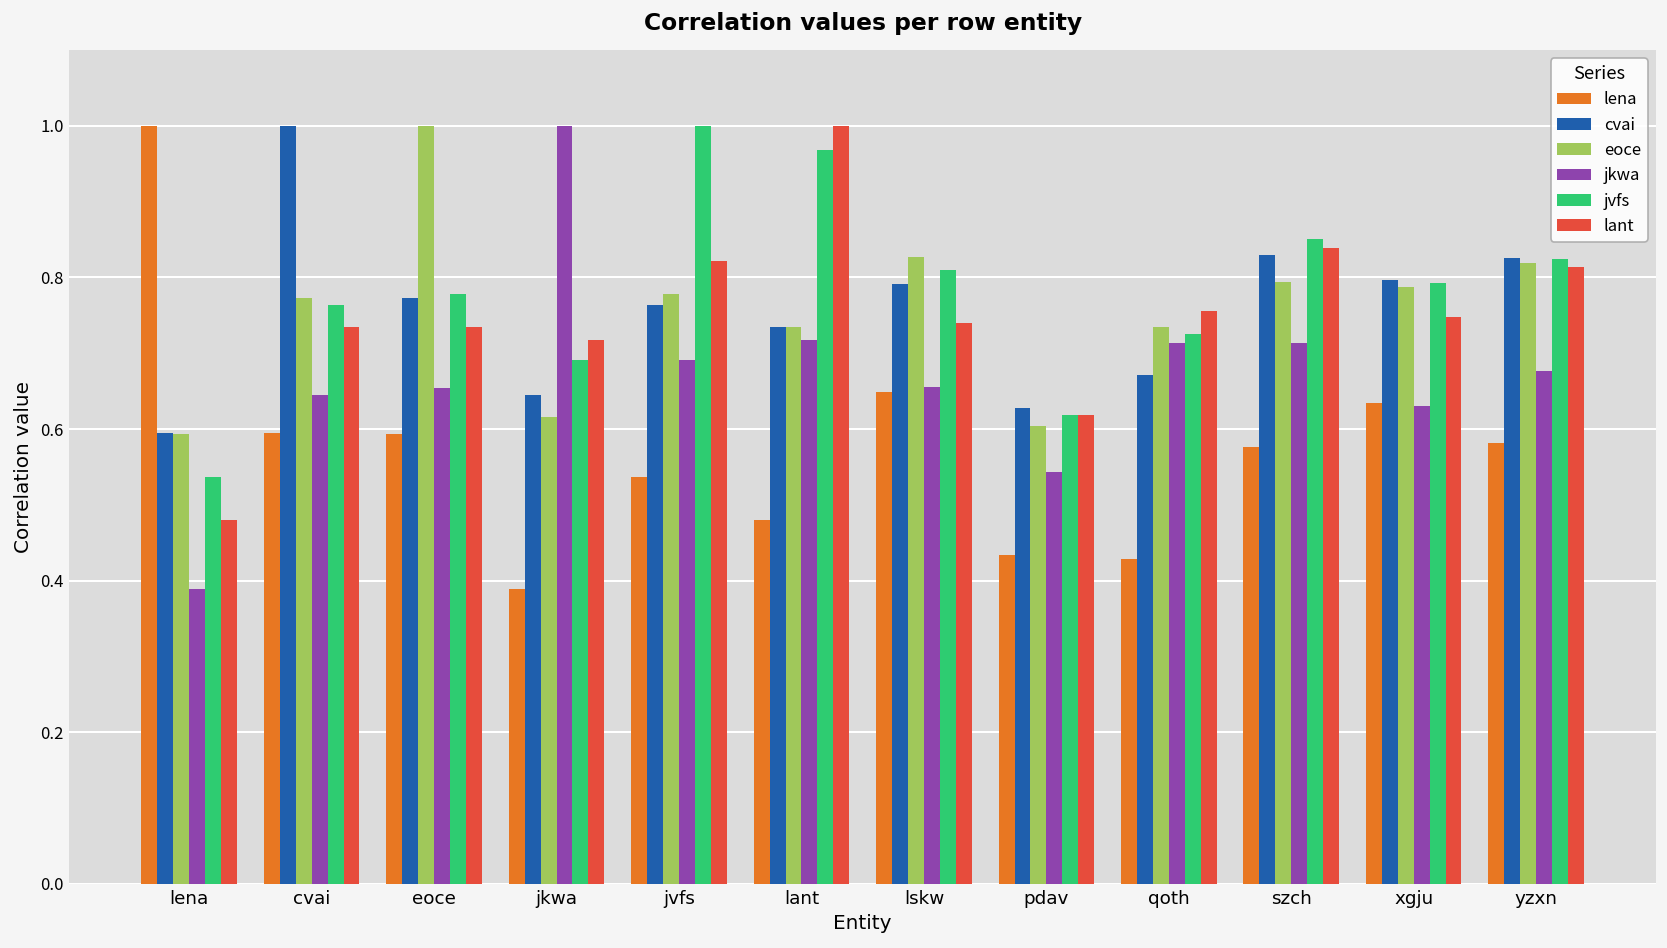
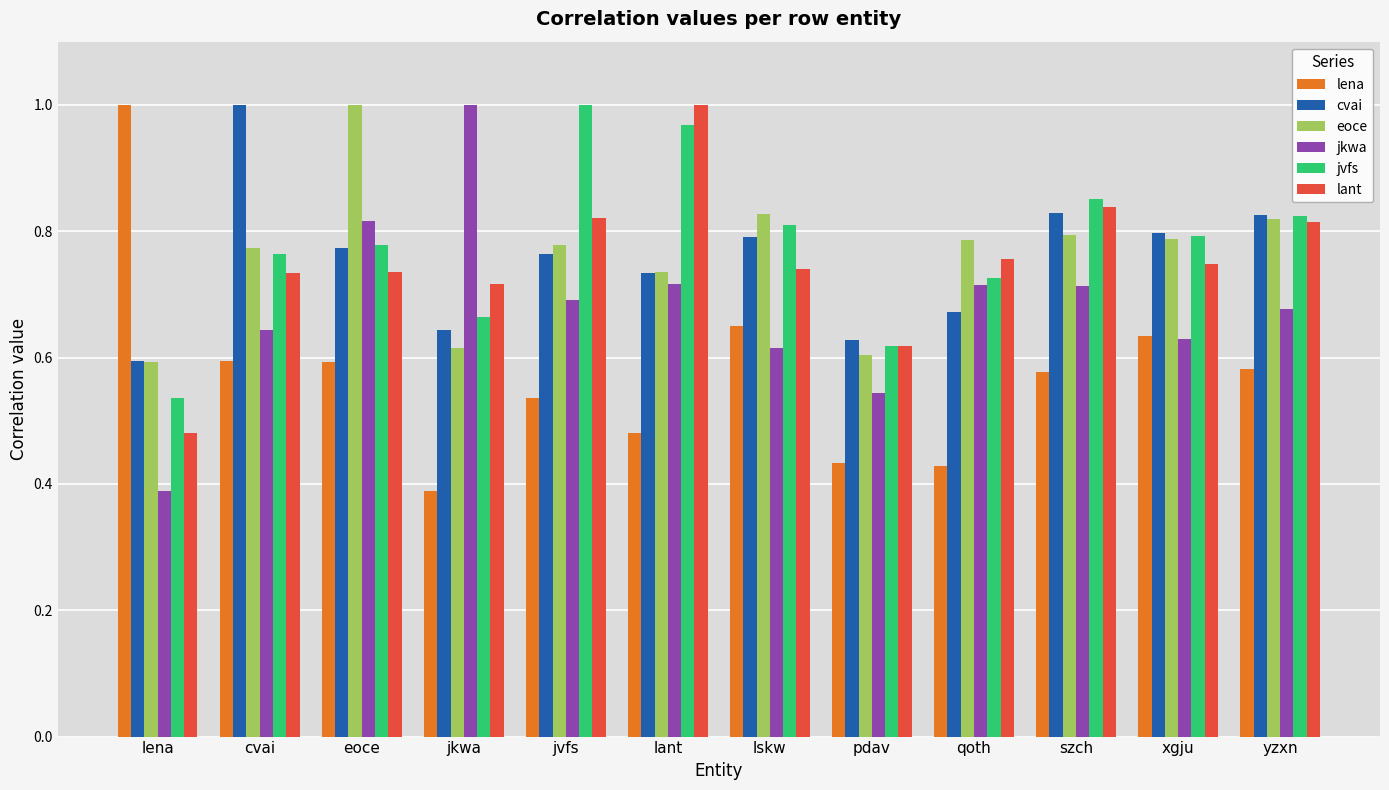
jkwa, eoce: 0.65 -> 0.82
jvfs, jkwa: 0.69 -> 0.66
jkwa, lskw: 0.65 -> 0.62
eoce, qoth: 0.73 -> 0.79
